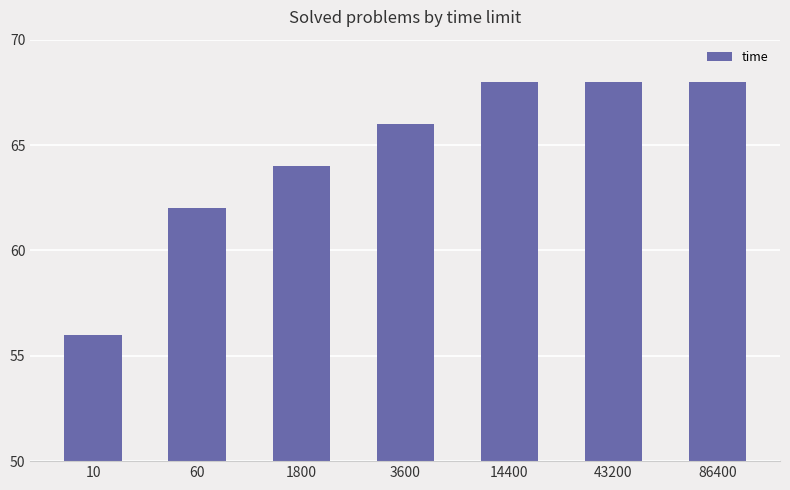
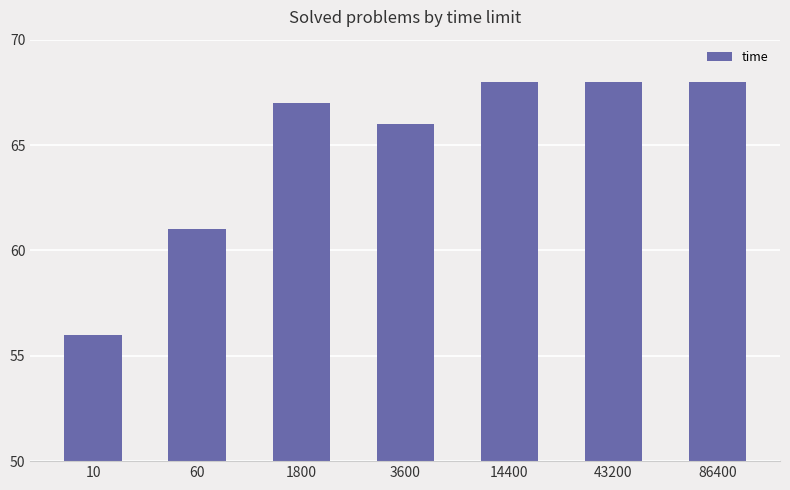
60: 62 -> 61
1800: 64 -> 67
